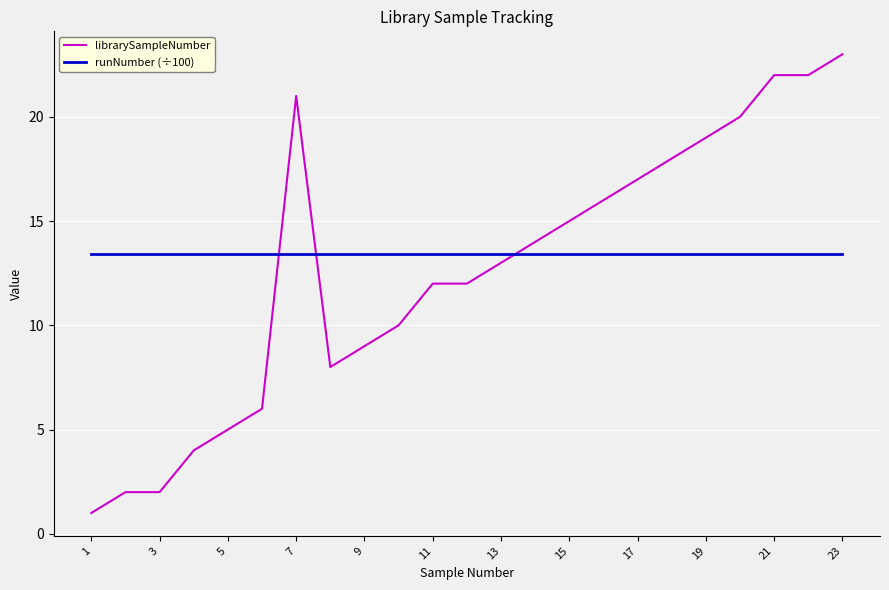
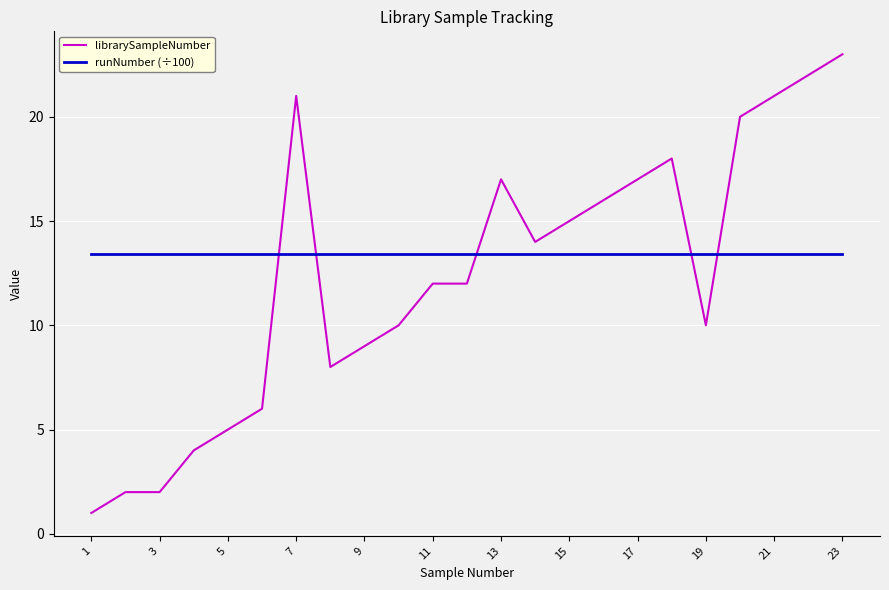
librarySampleNumber, 13: 13 -> 17
librarySampleNumber, 19: 19 -> 10
librarySampleNumber, 21: 22 -> 21
